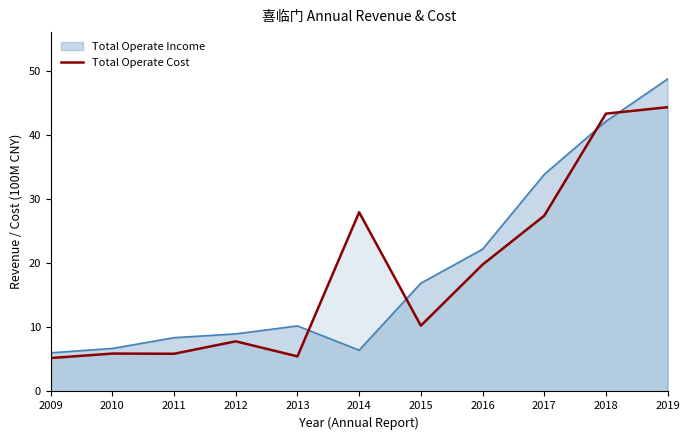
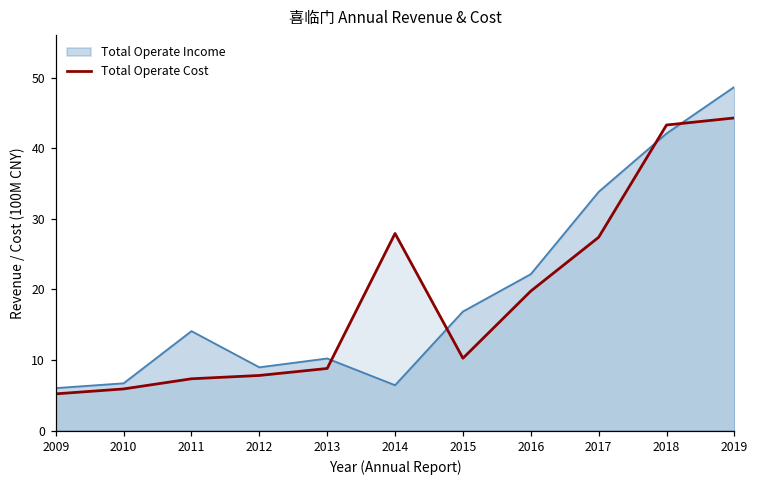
Total Operate Income, 2011: 8 -> 14
Total Operate Cost, 2011: 6 -> 7
Total Operate Cost, 2013: 5 -> 9
